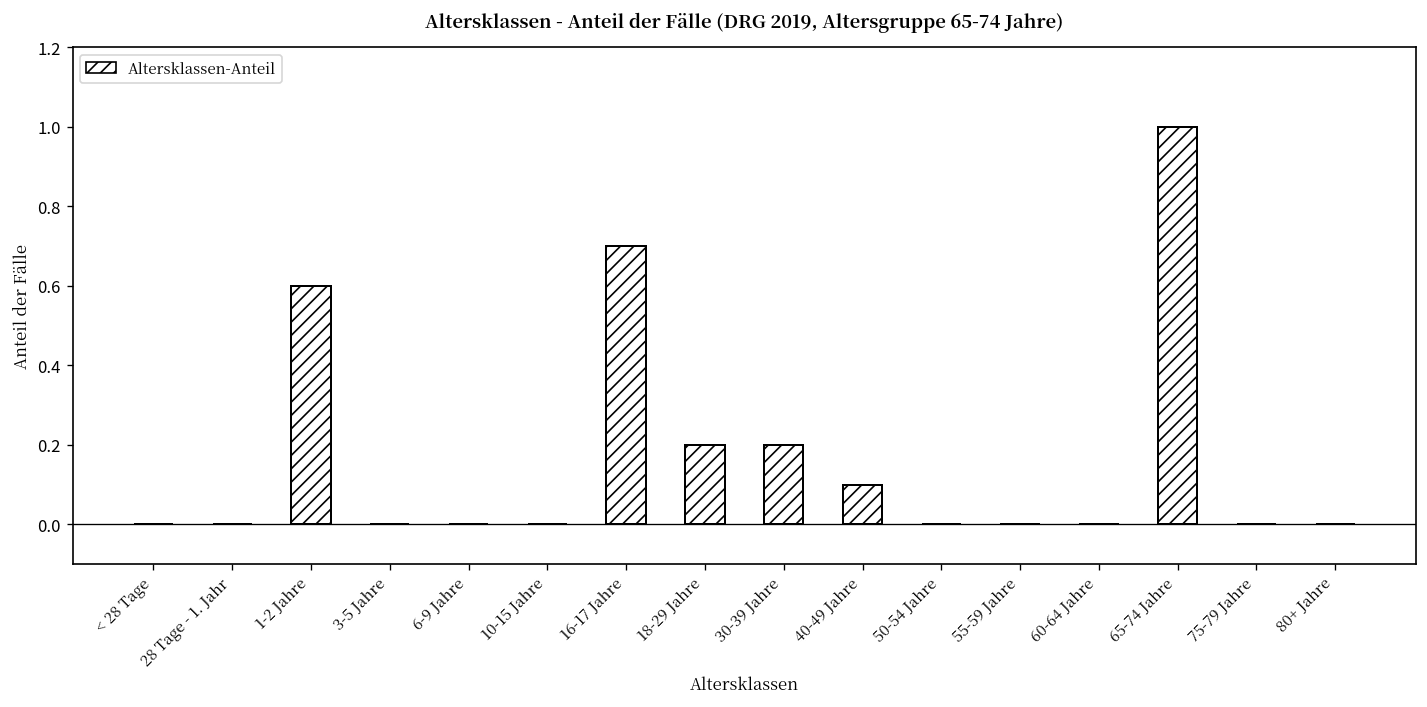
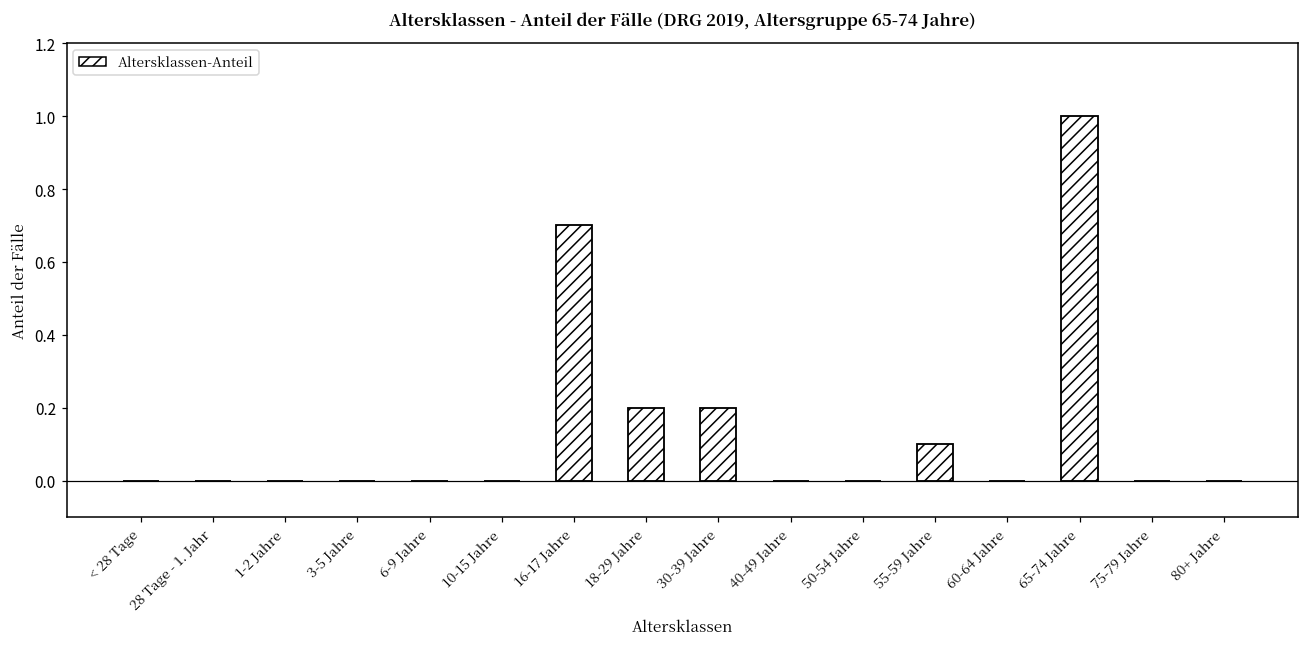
1-2 Jahre: 0.6 -> 0.0
40-49 Jahre: 0.1 -> 0.0
55-59 Jahre: 0.0 -> 0.1
